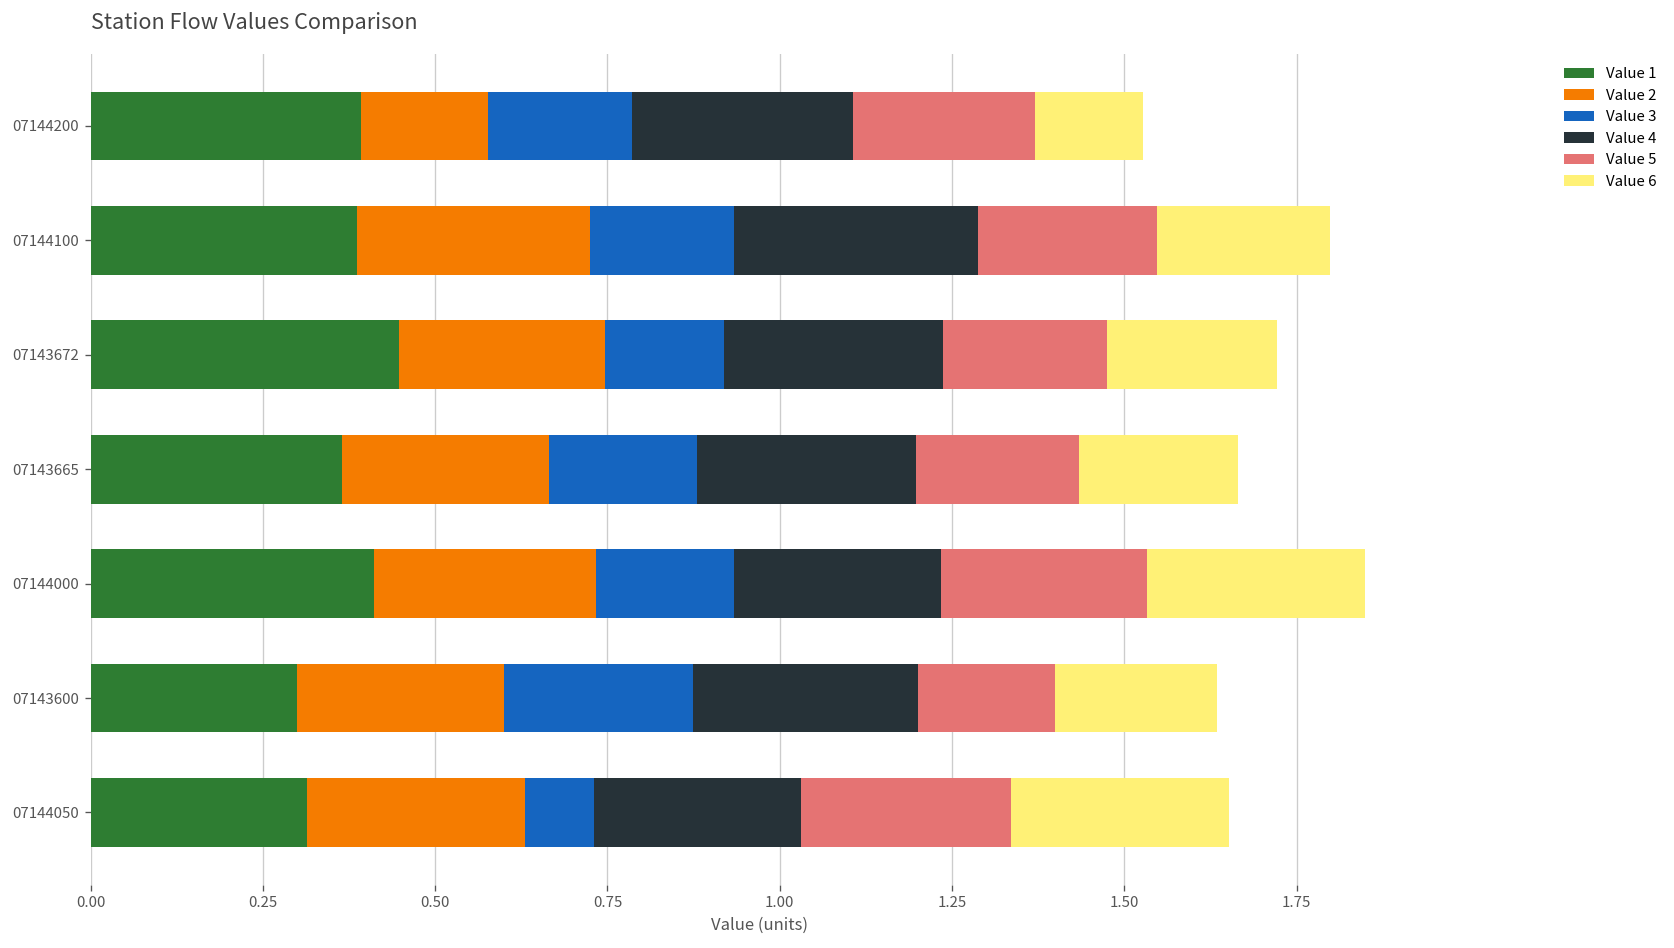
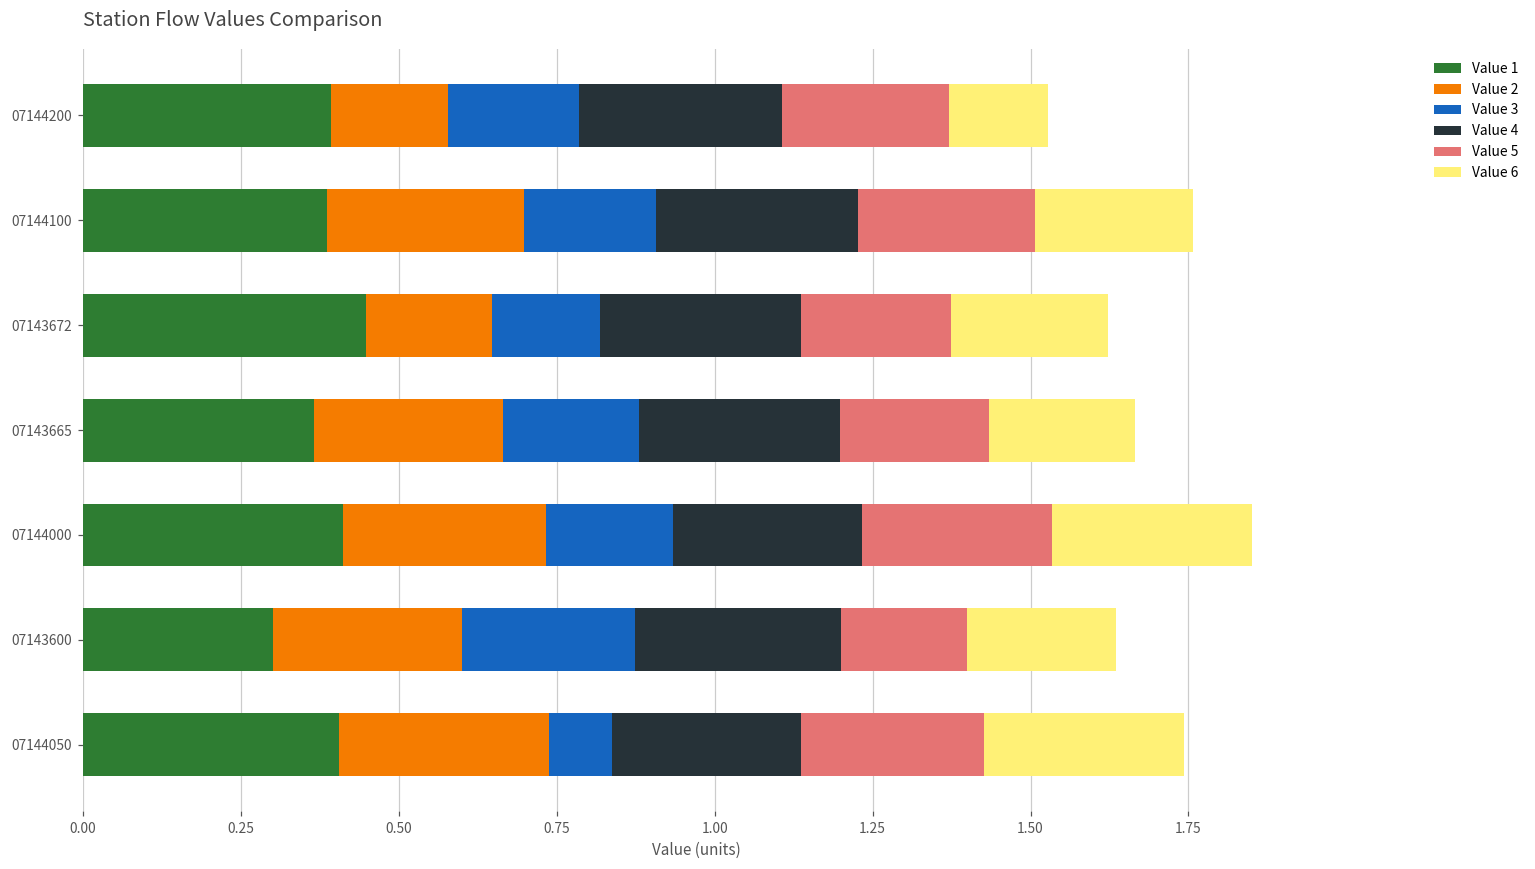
Value 2, 07144100: 0.34 -> 0.31
Value 4, 07144100: 0.35 -> 0.32
Value 5, 07144100: 0.26 -> 0.28
Value 2, 07143672: 0.3 -> 0.2
Value 1, 07144050: 0.31 -> 0.41
Value 2, 07144050: 0.32 -> 0.33
Value 5, 07144050: 0.31 -> 0.29
